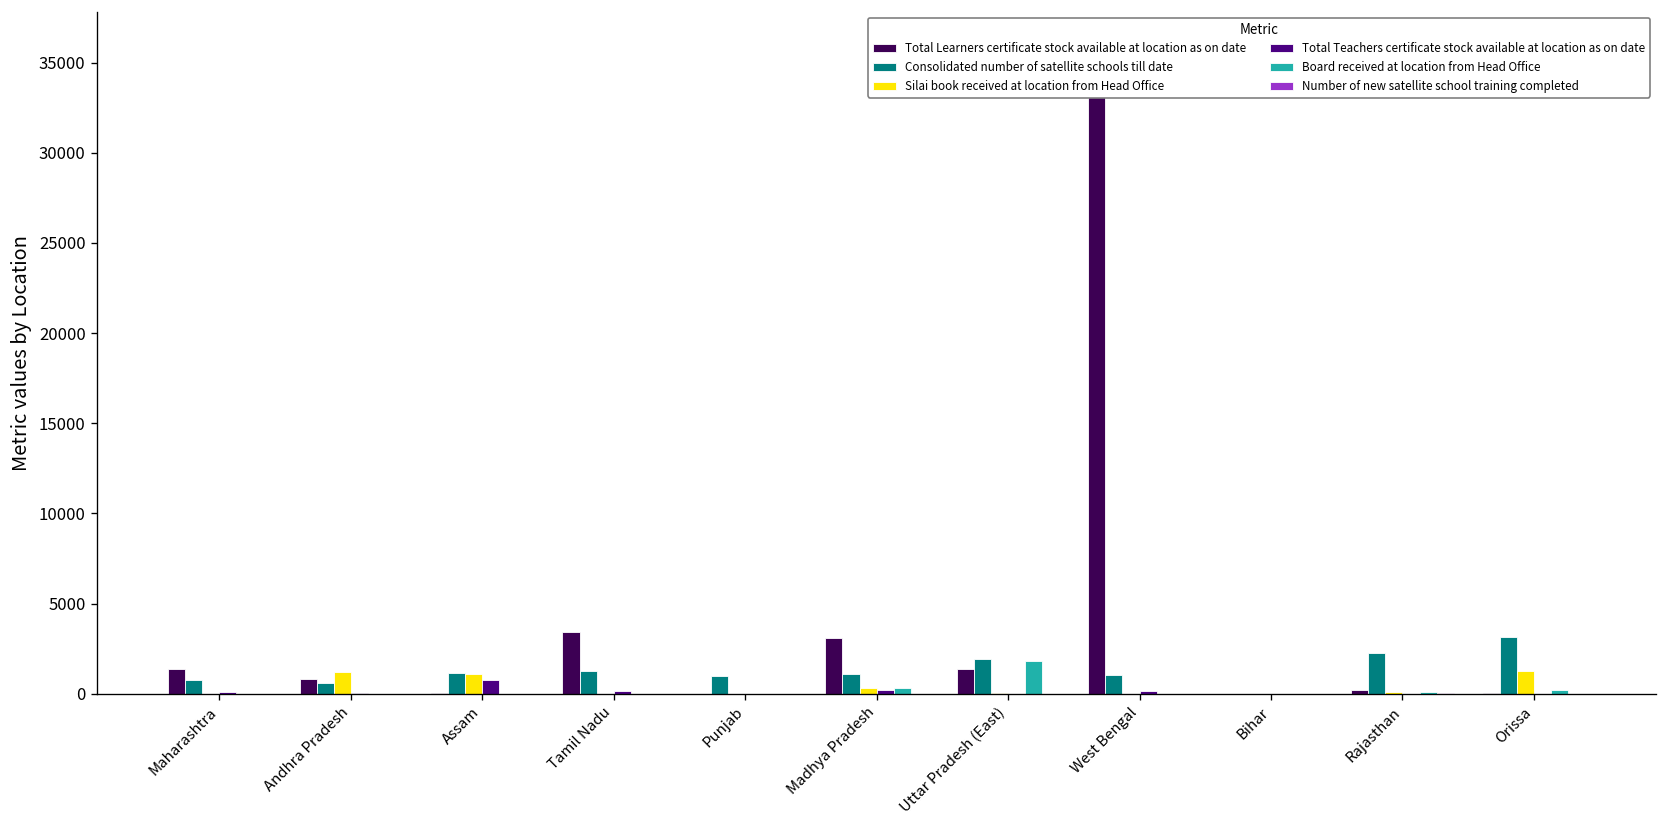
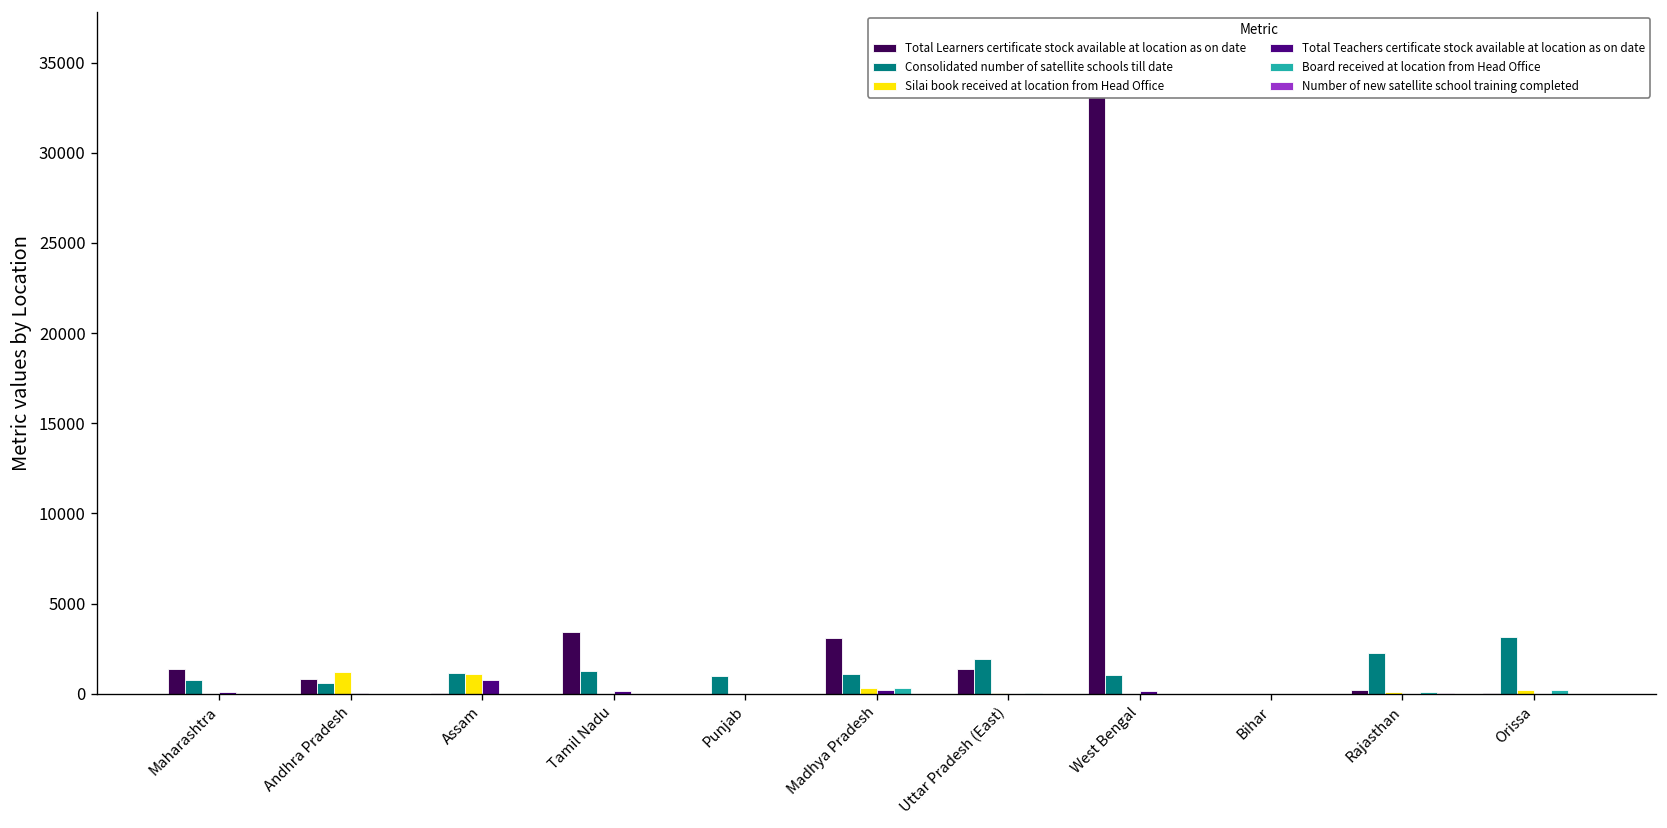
Board received at location from Head Office, Uttar Pradesh (East): 1800 -> 100
Silai book received at location from Head Office, Orissa: 1200 -> 200
